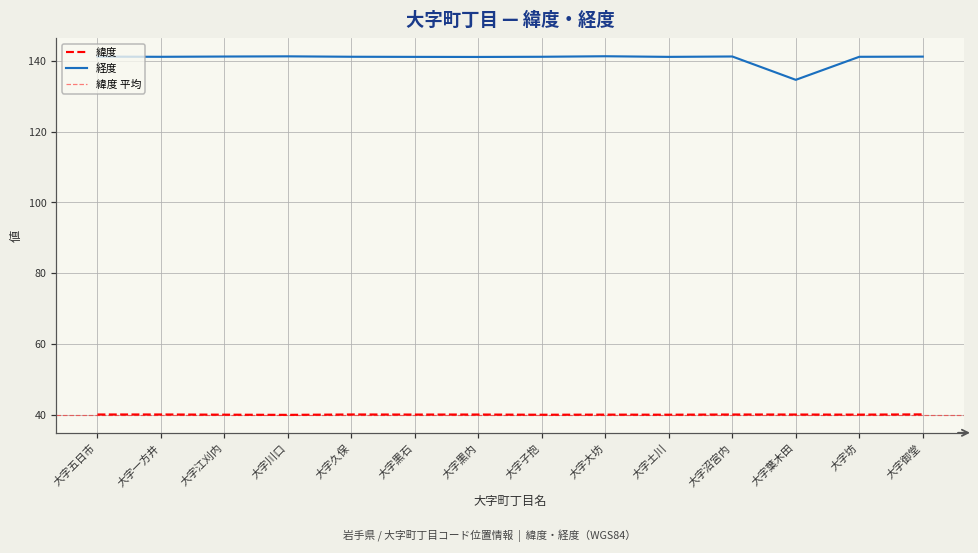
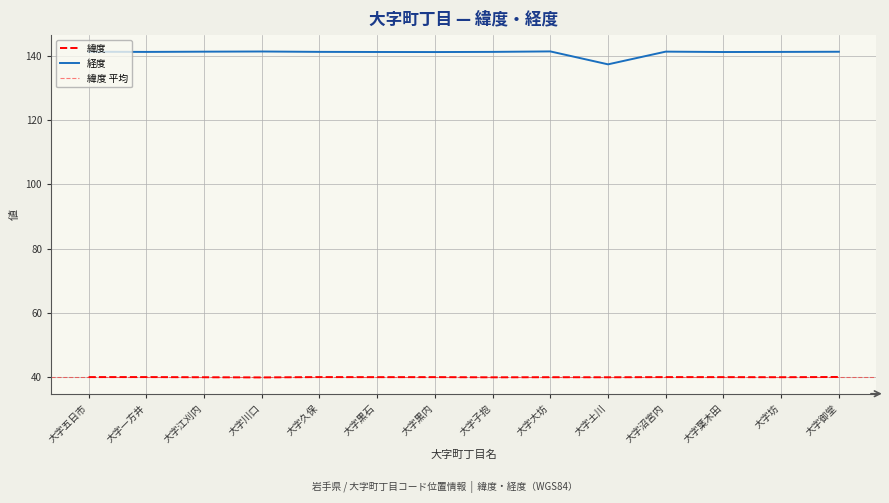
経度, 大字土川: 141 -> 137
経度, 大字葉木田: 135 -> 141
